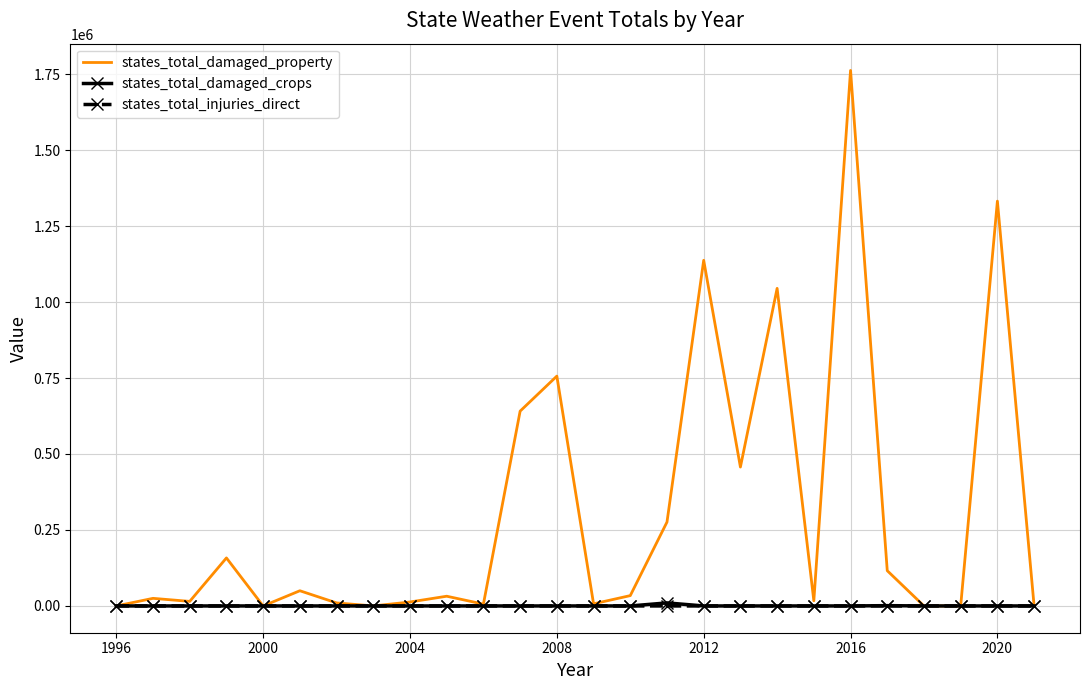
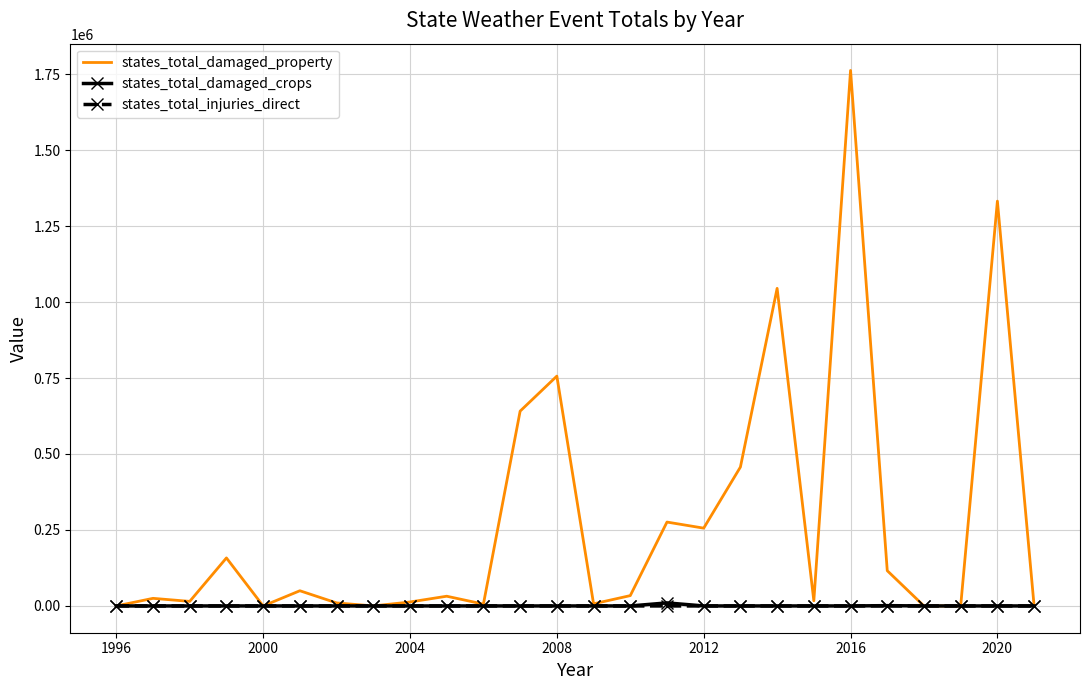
states_total_damaged_property, 2012: 1140000 -> 260000
